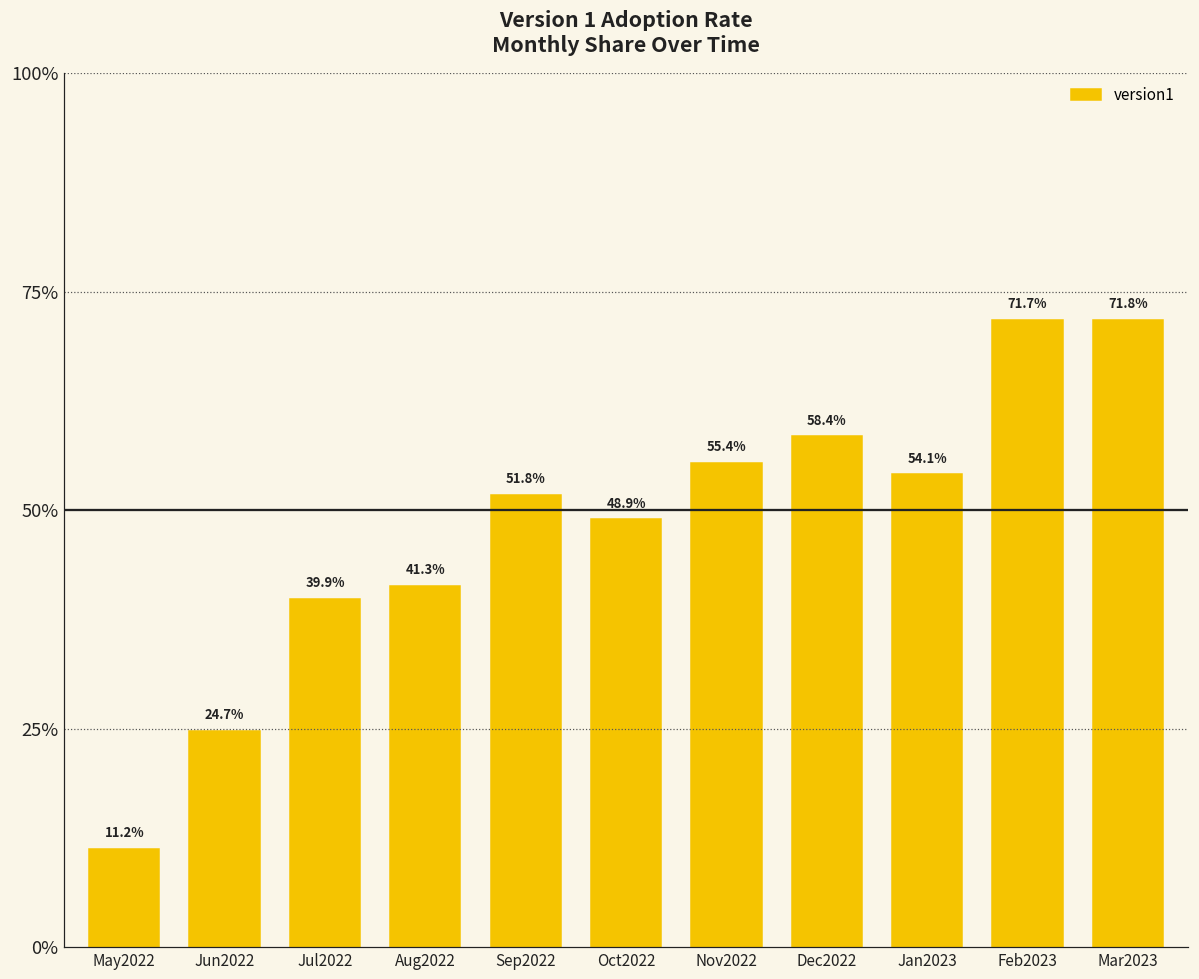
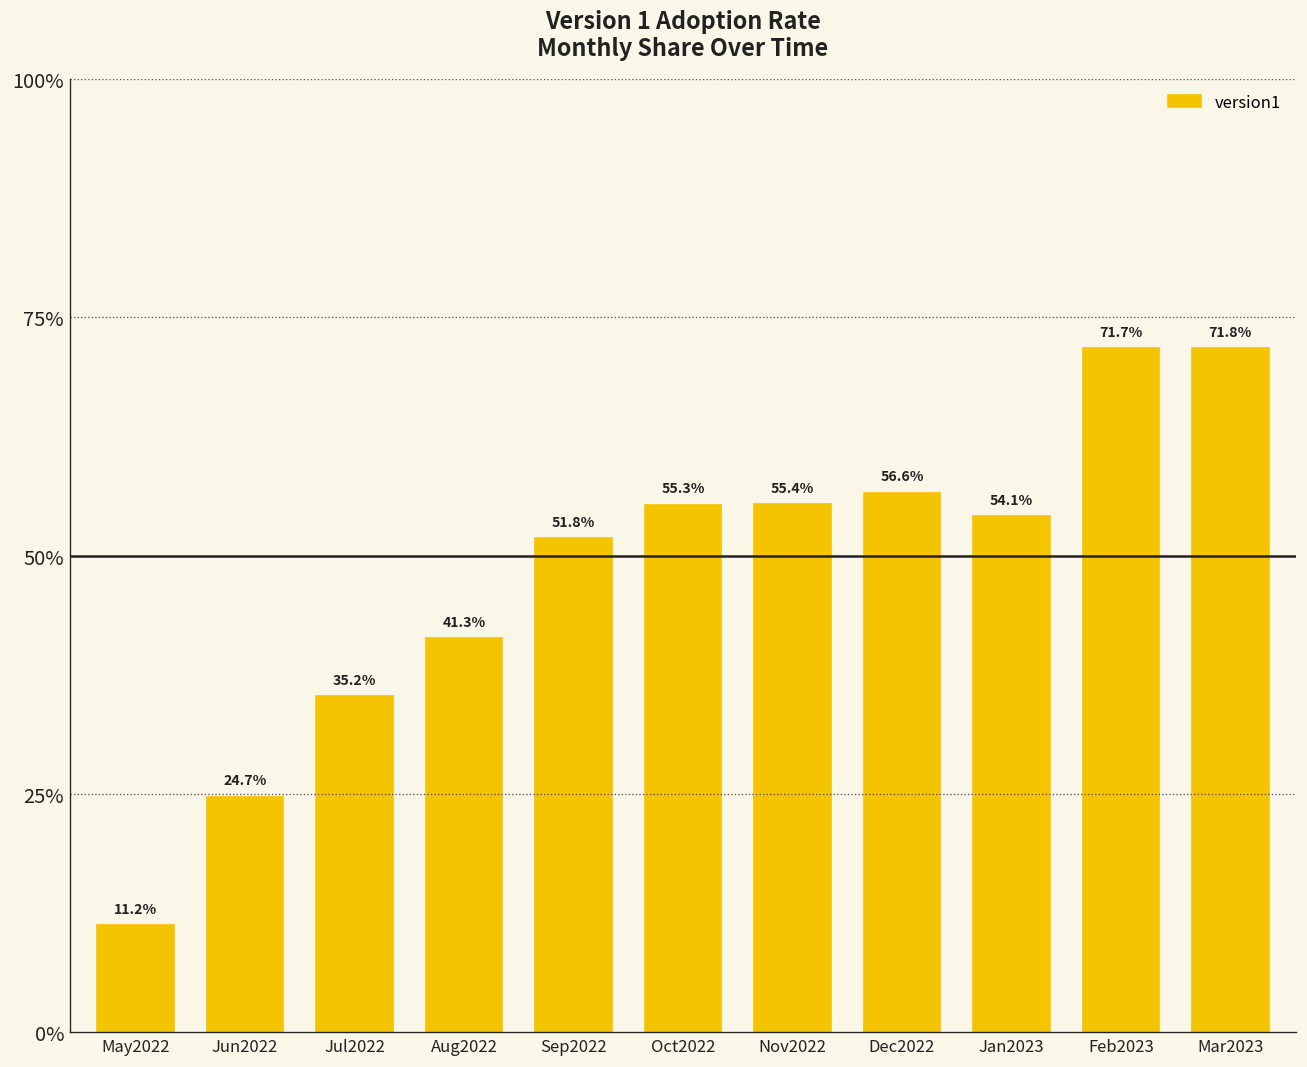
Jul2022: 39.9% -> 35.2%
Oct2022: 48.9% -> 55.3%
Dec2022: 58.4% -> 56.6%
